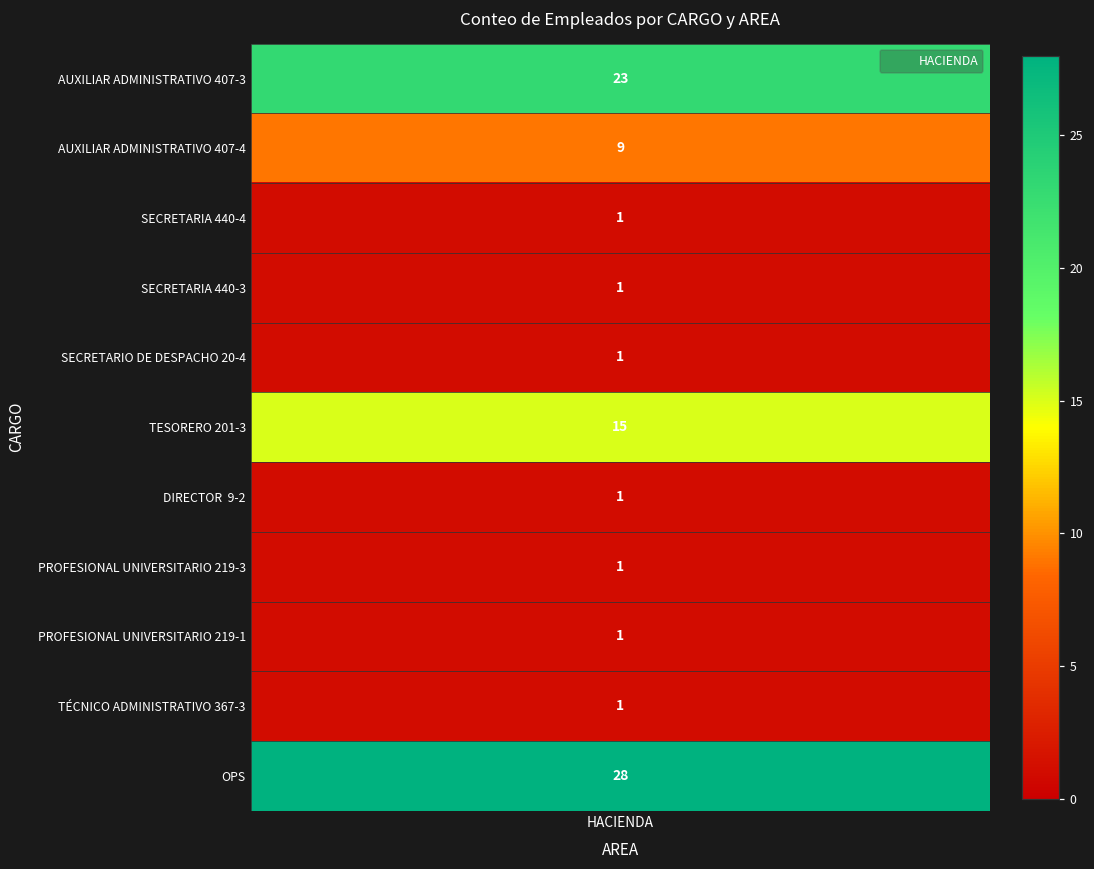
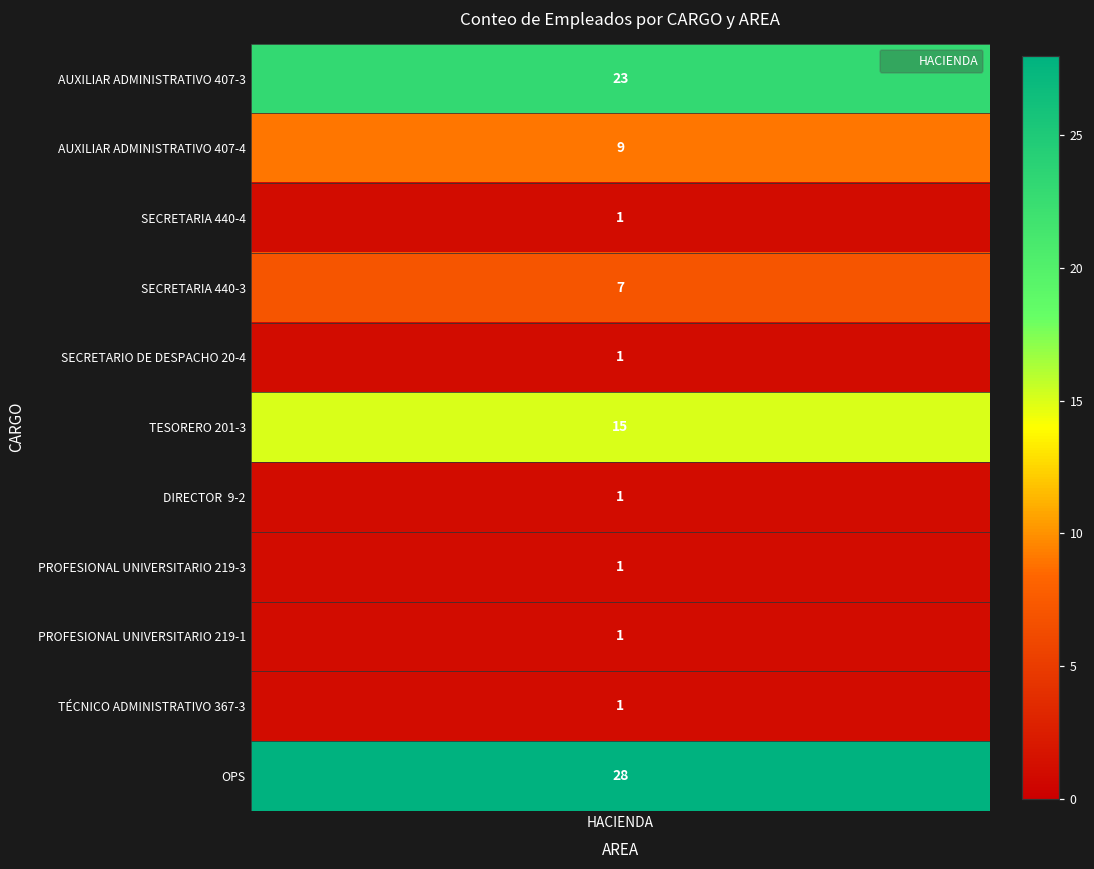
SECRETARIA 440-3, HACIENDA: 1 -> 7
